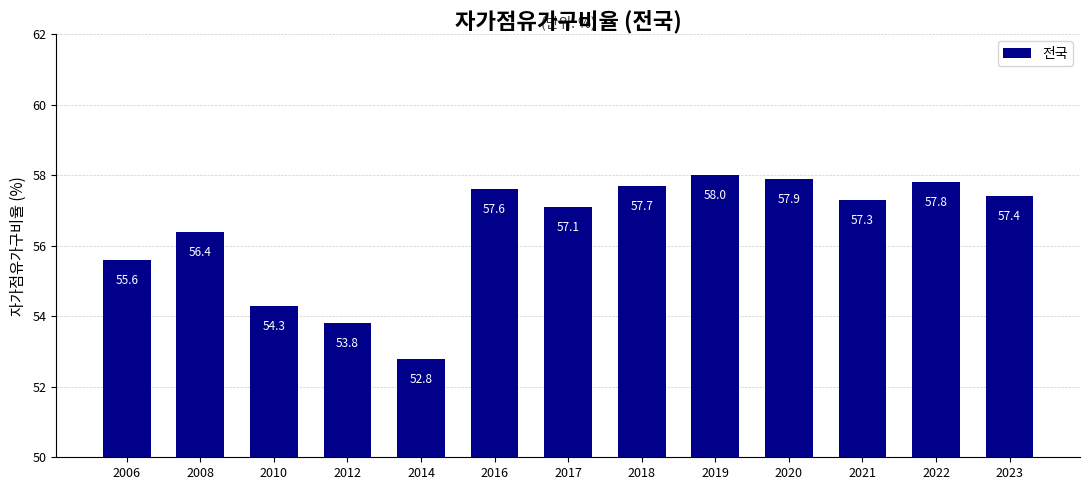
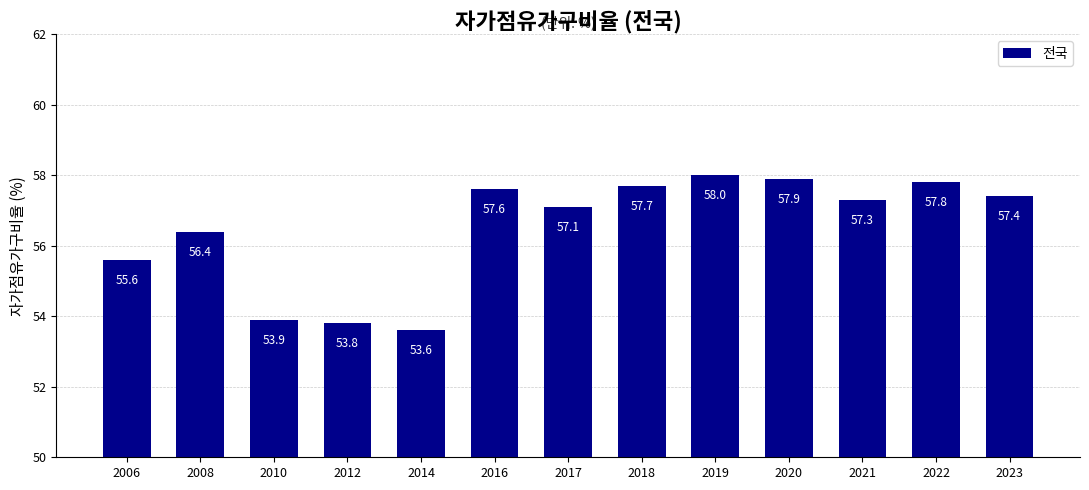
2010: 54.3 -> 53.9
2014: 52.8 -> 53.6
